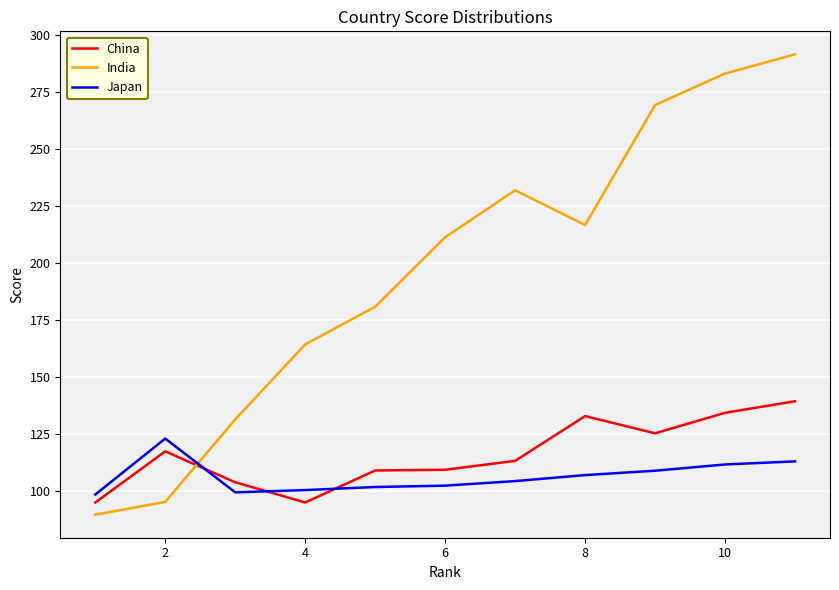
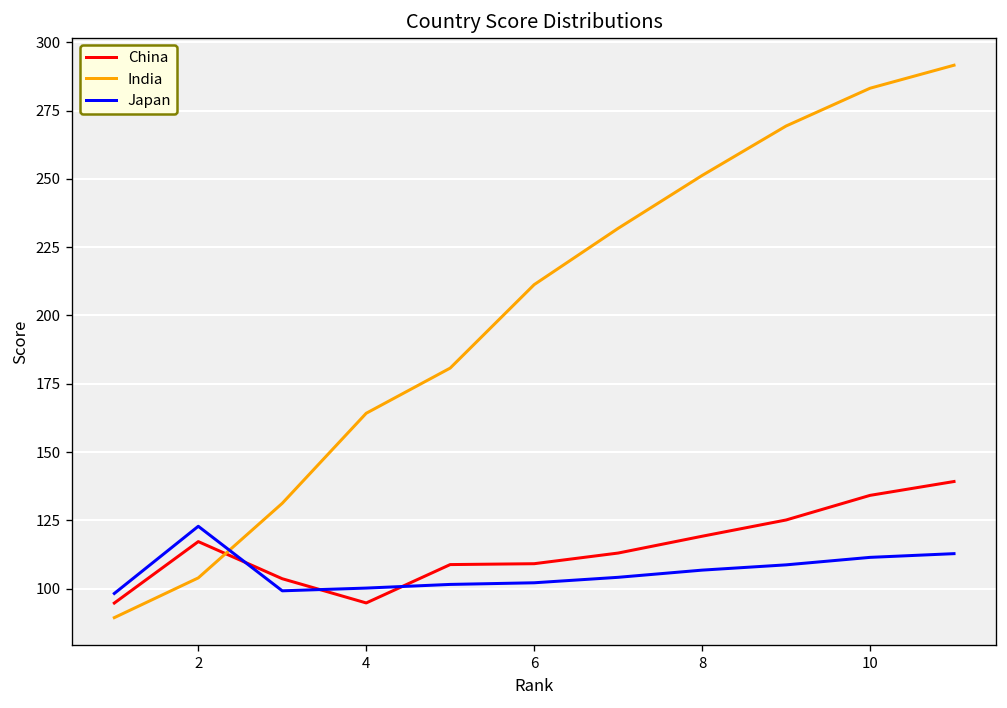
India, 2: 95 -> 104
China, 8: 133 -> 119
India, 8: 217 -> 251
